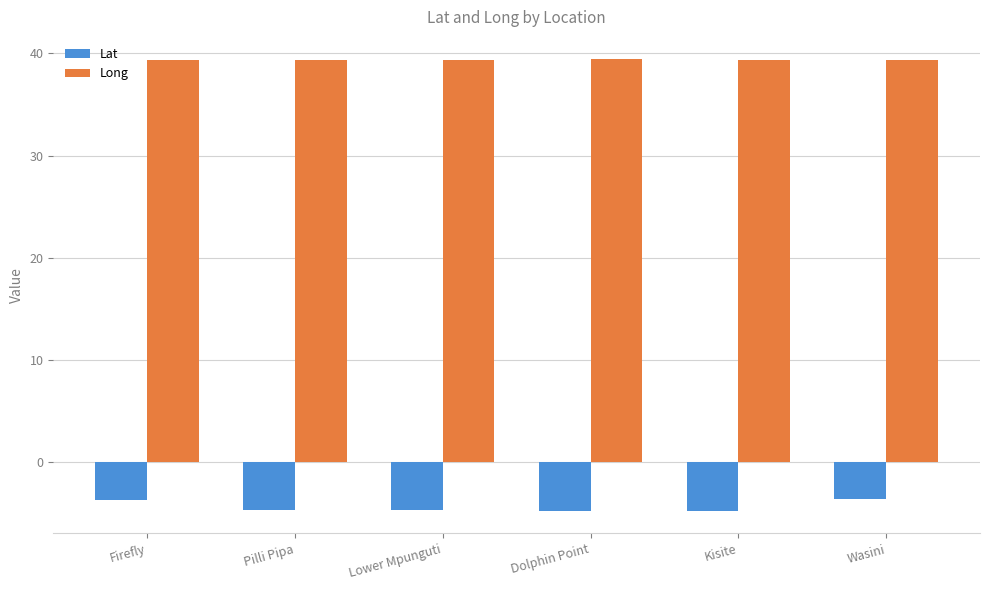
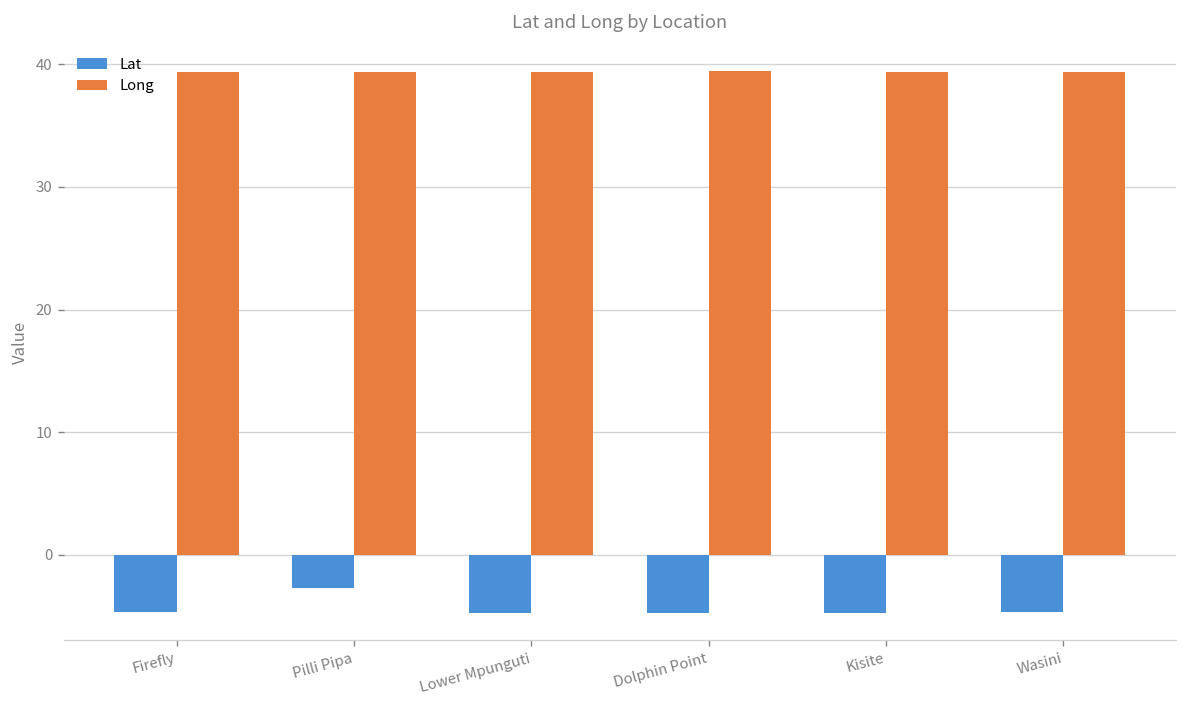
Lat, Firefly: -3.7 -> -4.7
Lat, Pilli Pipa: -4.7 -> -2.7
Lat, Wasini: -3.6 -> -4.7
